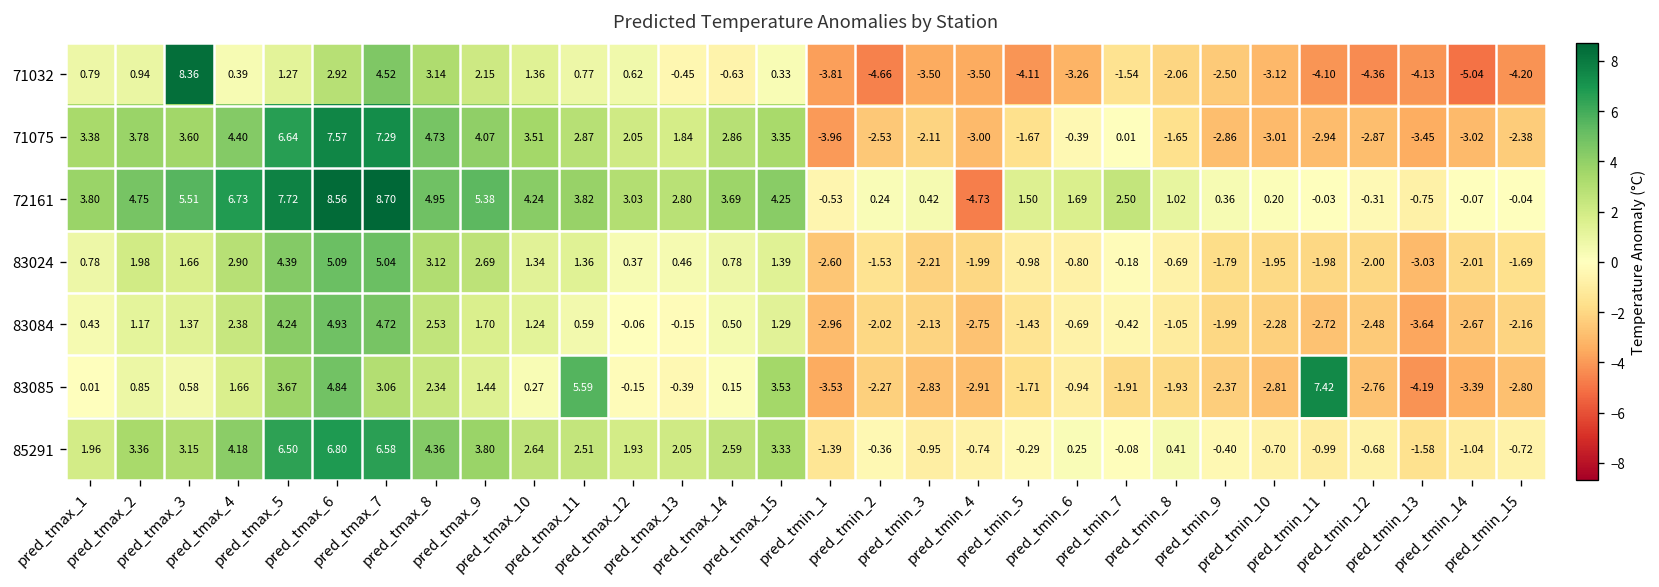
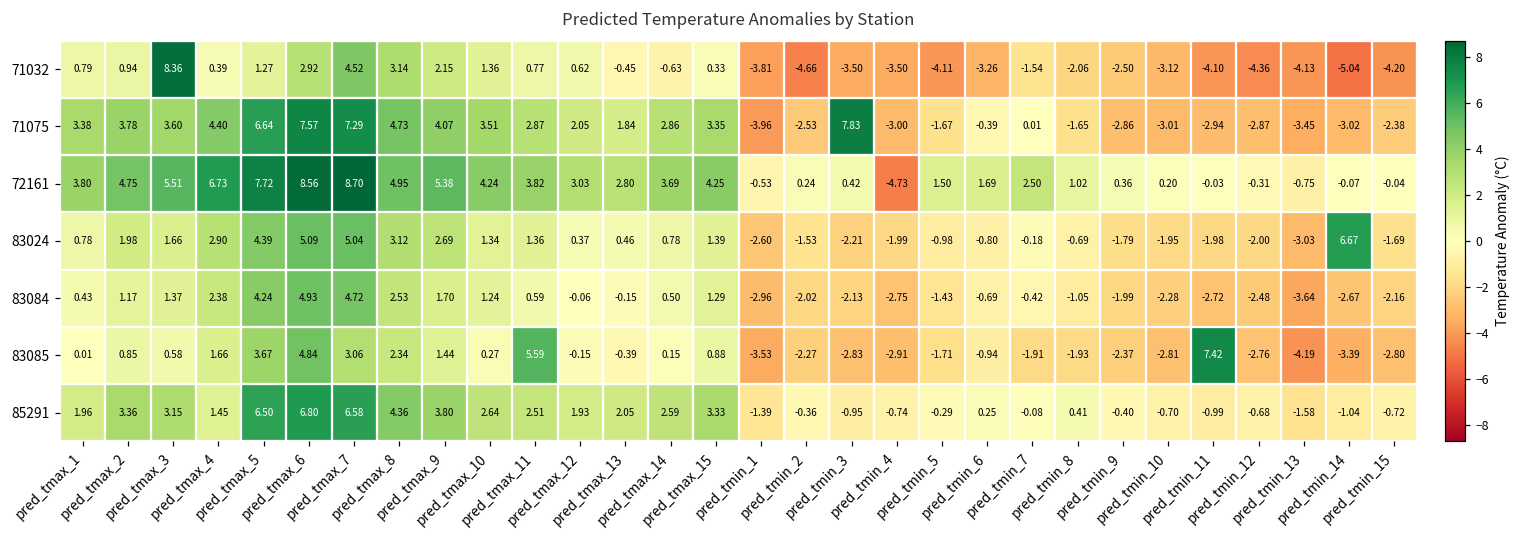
71075, pred_tmin_3: -2.11 -> 7.83
83024, pred_tmin_14: -2.01 -> 6.67
83085, pred_tmax_15: 3.53 -> 0.88
85291, pred_tmax_4: 4.18 -> 1.45
